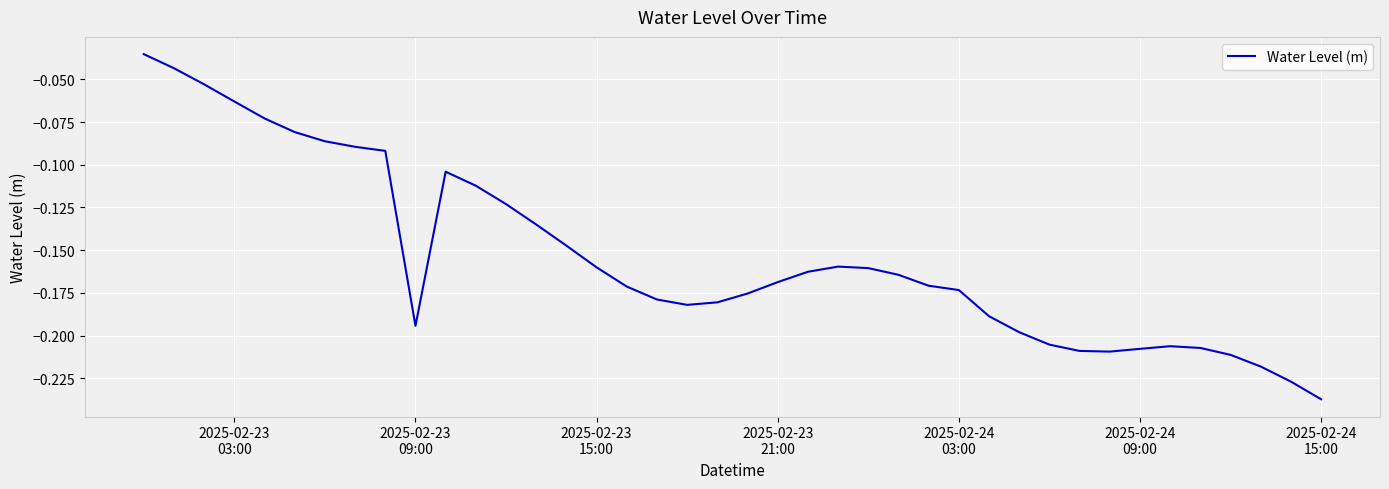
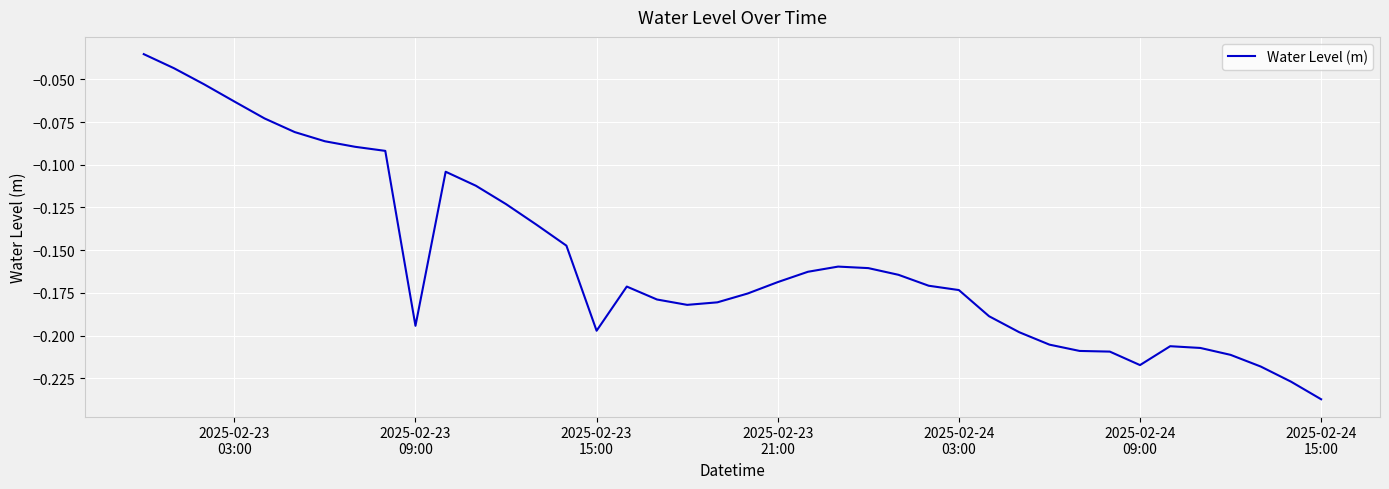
2025-02-23 15:00: -0.160 -> -0.197
2025-02-24 09:00: -0.208 -> -0.217
